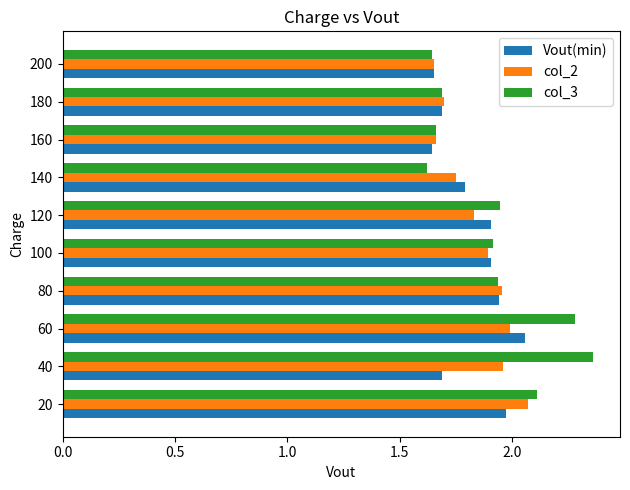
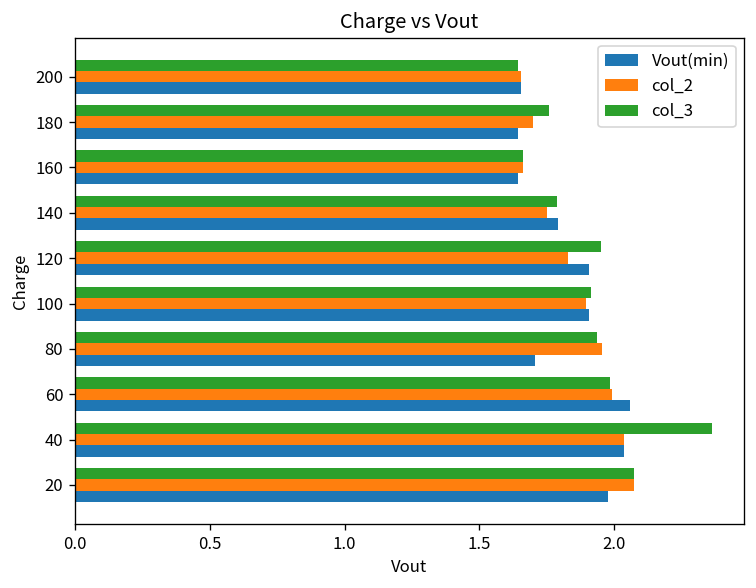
col_3, 180: 1.69 -> 1.76
Vout(min), 180: 1.69 -> 1.64
col_3, 140: 1.62 -> 1.79
Vout(min), 80: 1.94 -> 1.71
col_3, 60: 2.28 -> 1.99
col_2, 40: 1.96 -> 2.04
Vout(min), 40: 1.69 -> 2.03
col_3, 20: 2.11 -> 2.07
